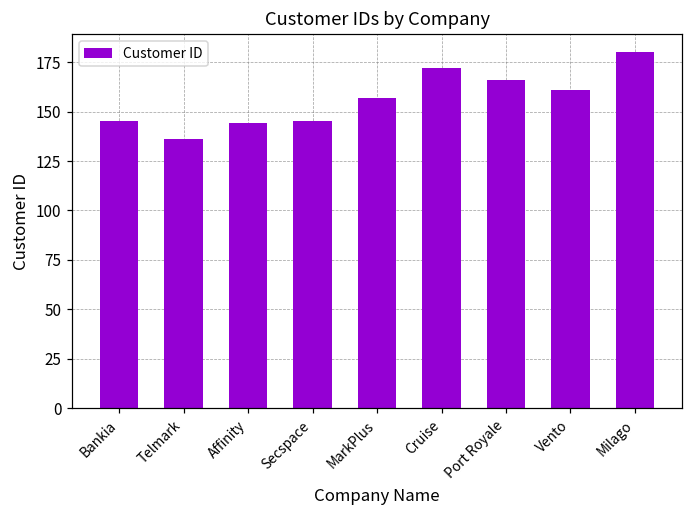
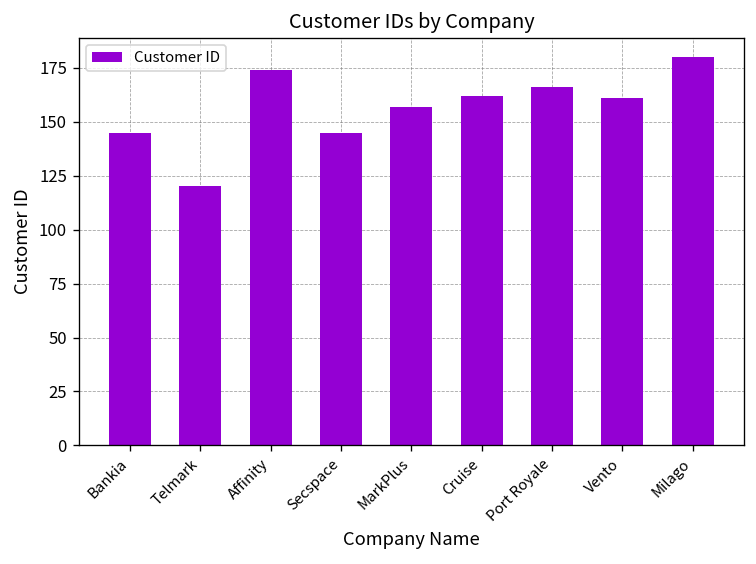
Telmark: 136 -> 120
Affinity: 144 -> 174
Cruise: 172 -> 162
